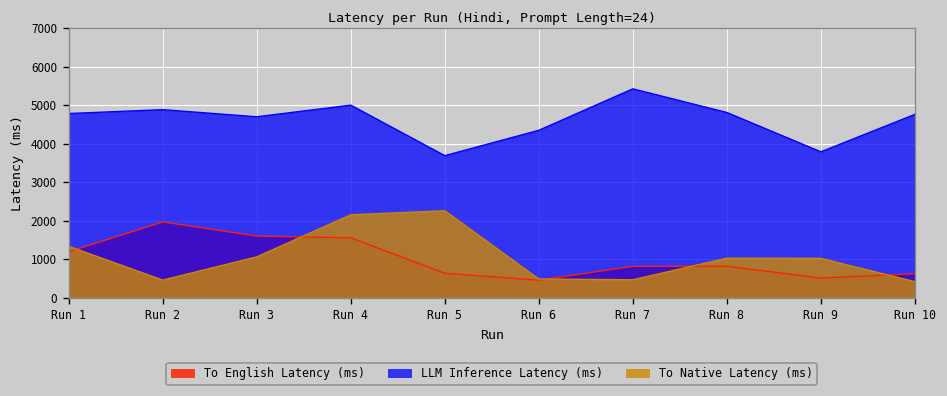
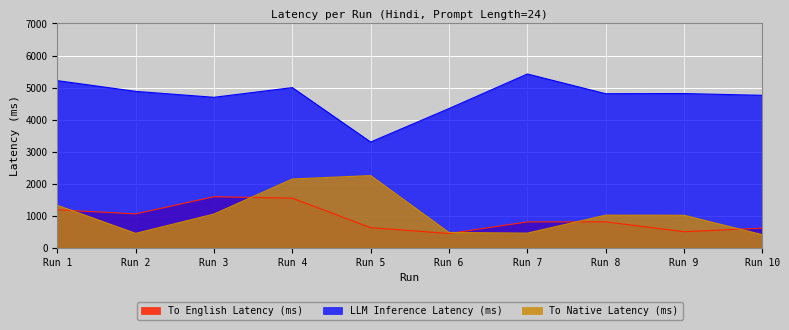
LLM Inference Latency (ms), Run 1: 4800 -> 5200
To English Latency (ms), Run 2: 2000 -> 1100
LLM Inference Latency (ms), Run 5: 3700 -> 3300
LLM Inference Latency (ms), Run 9: 3800 -> 4800
